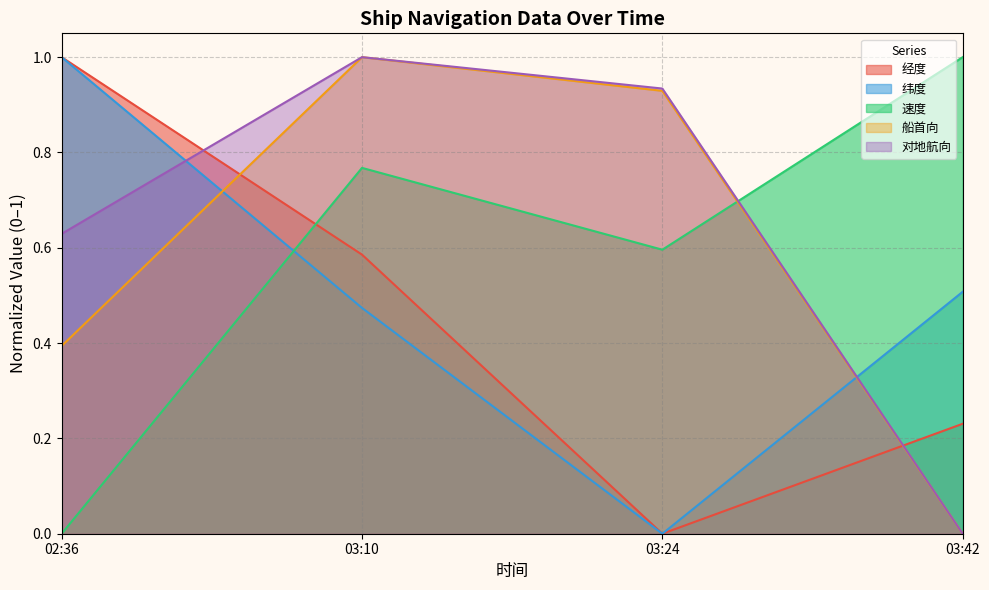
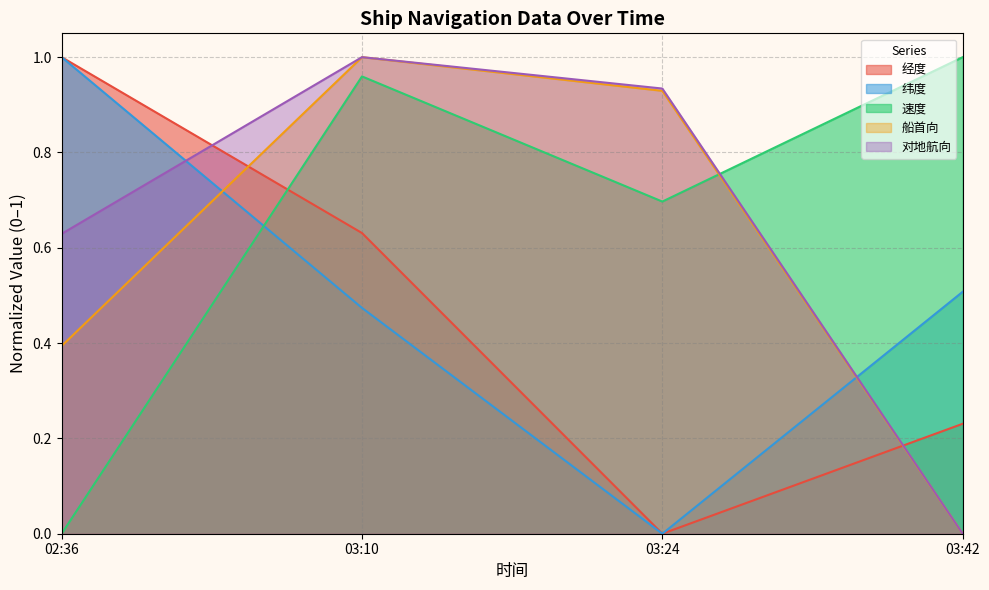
经度, 03:10: 0.59 -> 0.63
速度, 03:10: 0.77 -> 0.96
速度, 03:24: 0.60 -> 0.70
